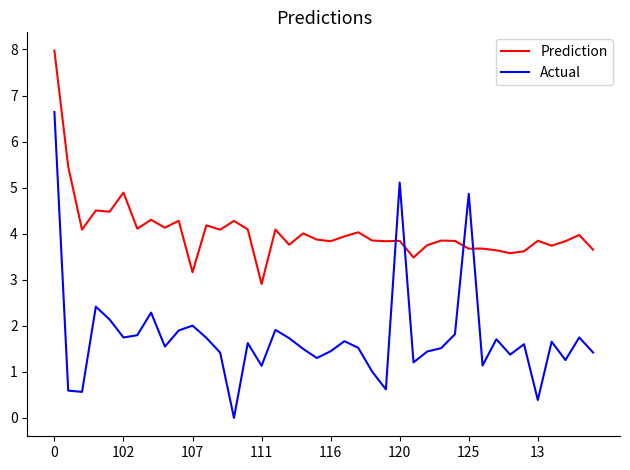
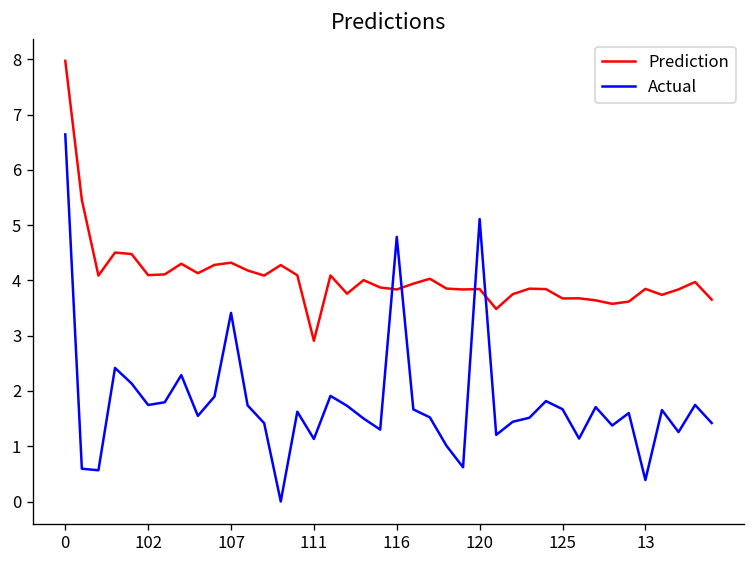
Prediction, 102: 4.9 -> 4.1
Prediction, 107: 3.2 -> 4.3
Actual, 107: 2.0 -> 3.4
Actual, 116: 1.4 -> 4.8
Actual, 125: 4.9 -> 1.7
